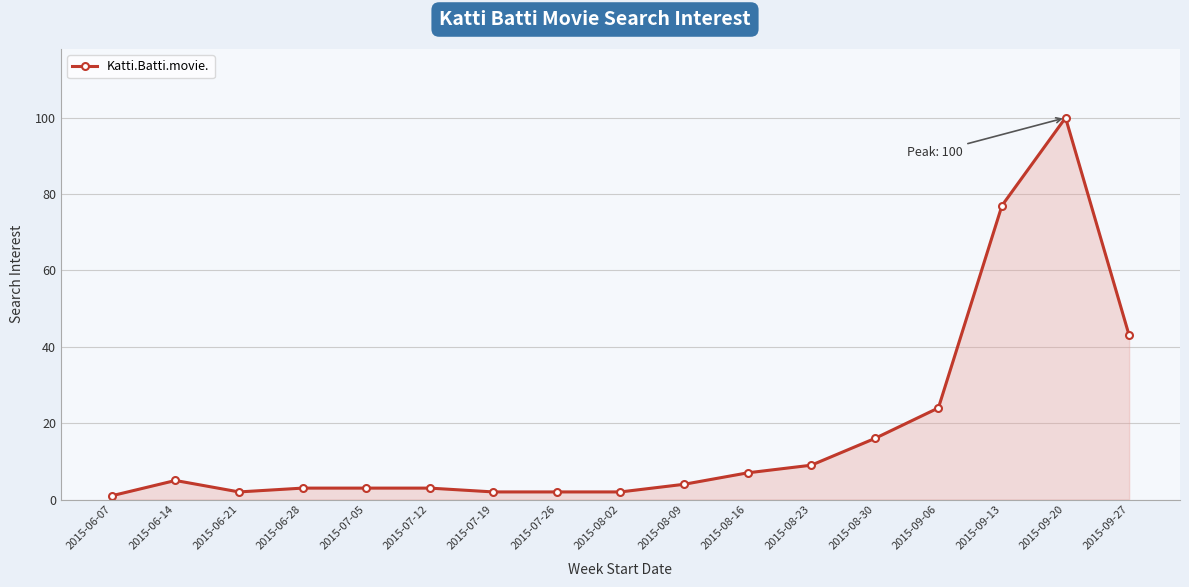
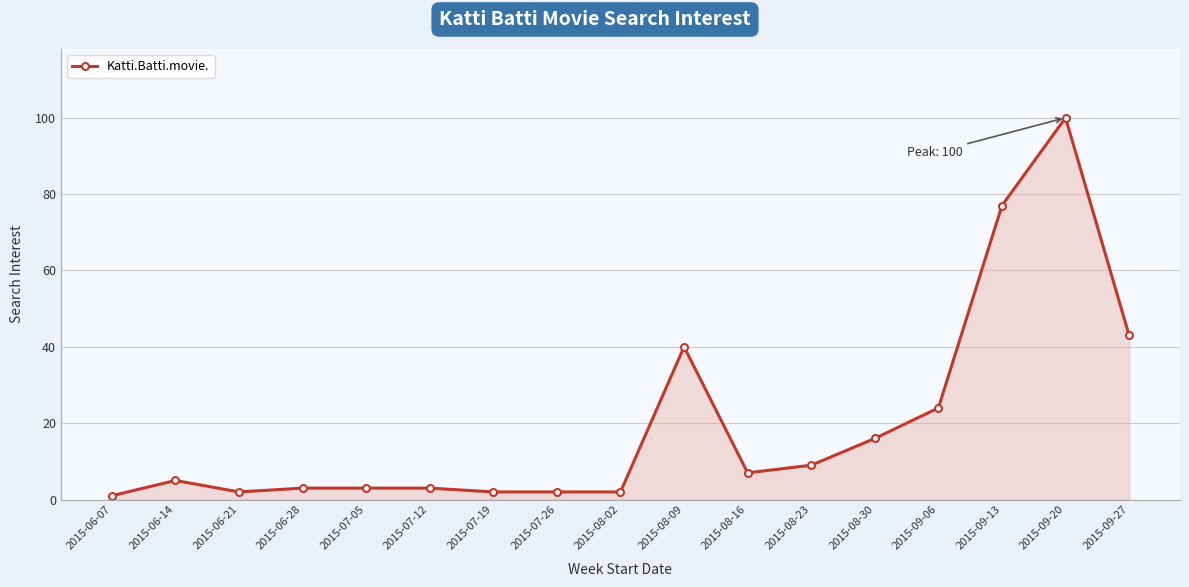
2015-08-09: 4 -> 40
